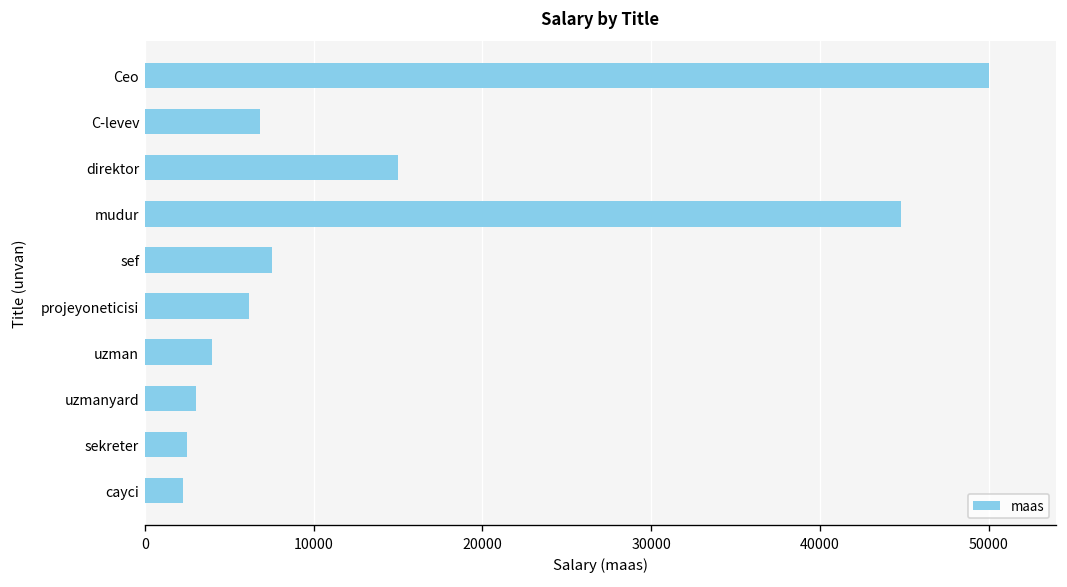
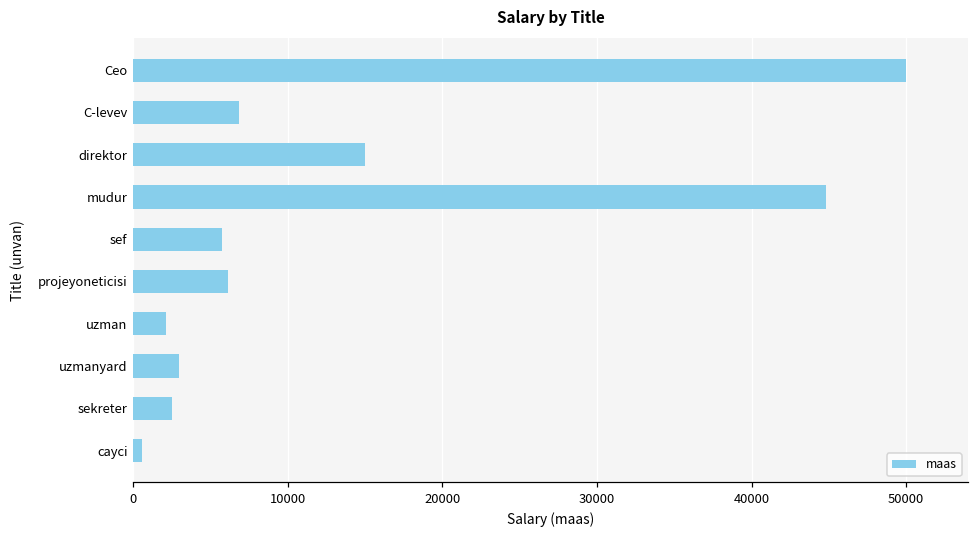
sef: 7500 -> 5800
uzman: 4000 -> 2100
cayci: 2300 -> 600
